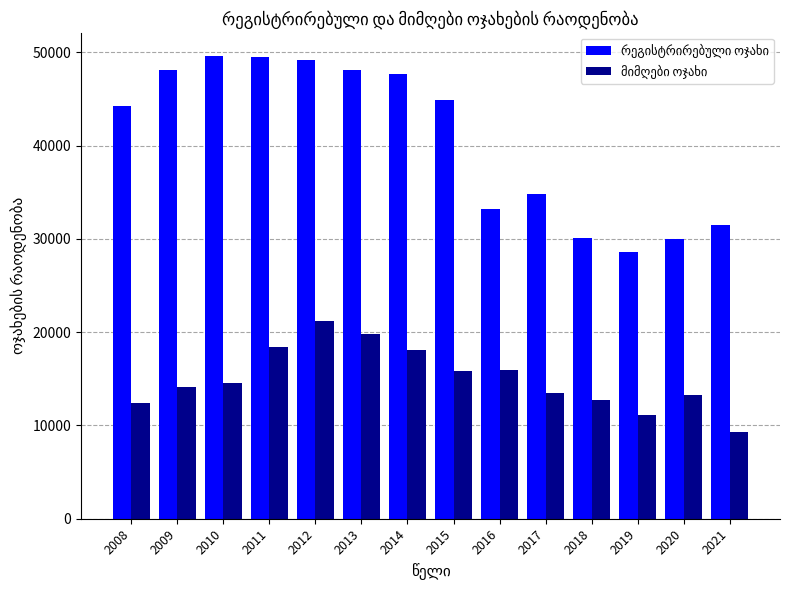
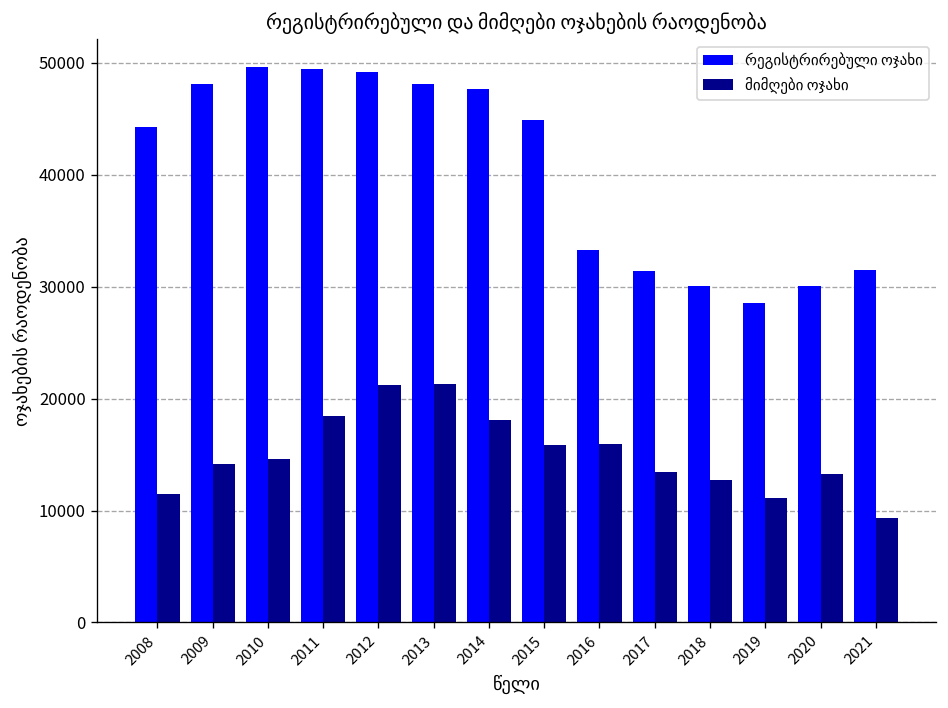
მიმღები ოჯახი, 2008: 12000 -> 11000
მიმღები ოჯახი, 2013: 20000 -> 21000
რეგისტრირებული ოჯახი, 2017: 35000 -> 31000
